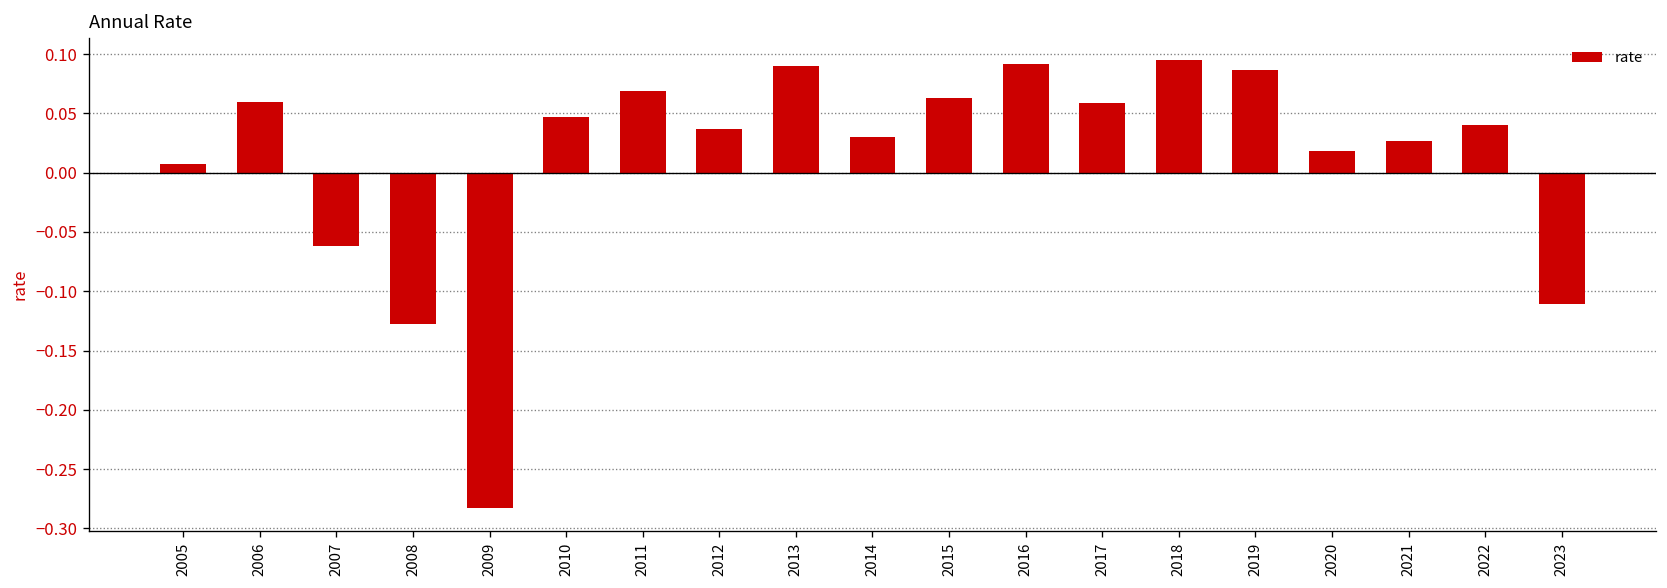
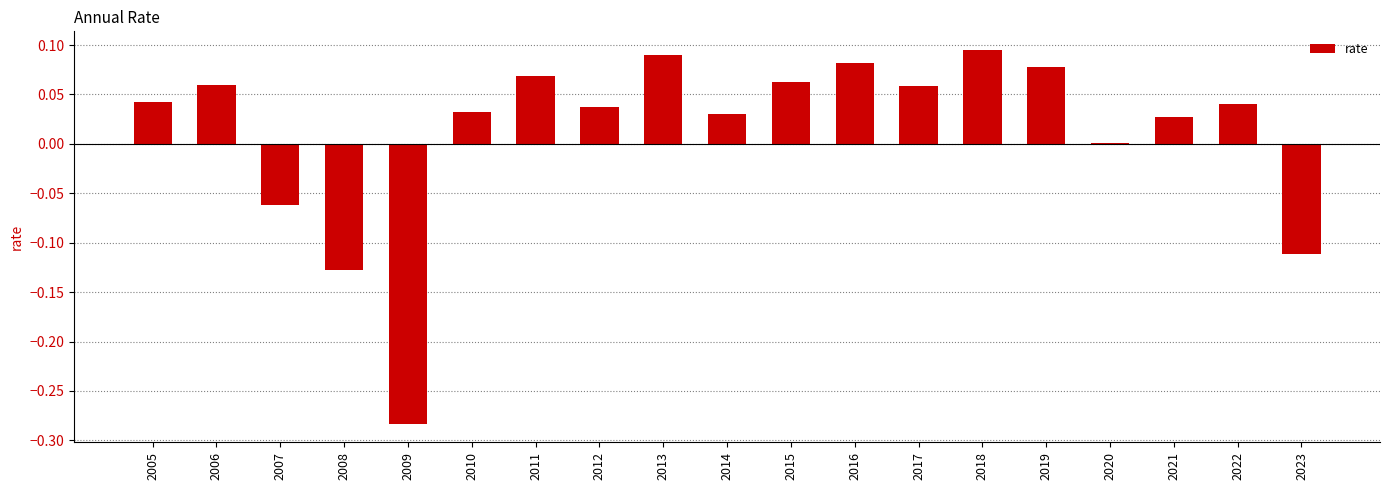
2005: 0.01 -> 0.04
2010: 0.05 -> 0.03
2016: 0.09 -> 0.08
2019: 0.09 -> 0.08
2020: 0.02 -> 0.00
